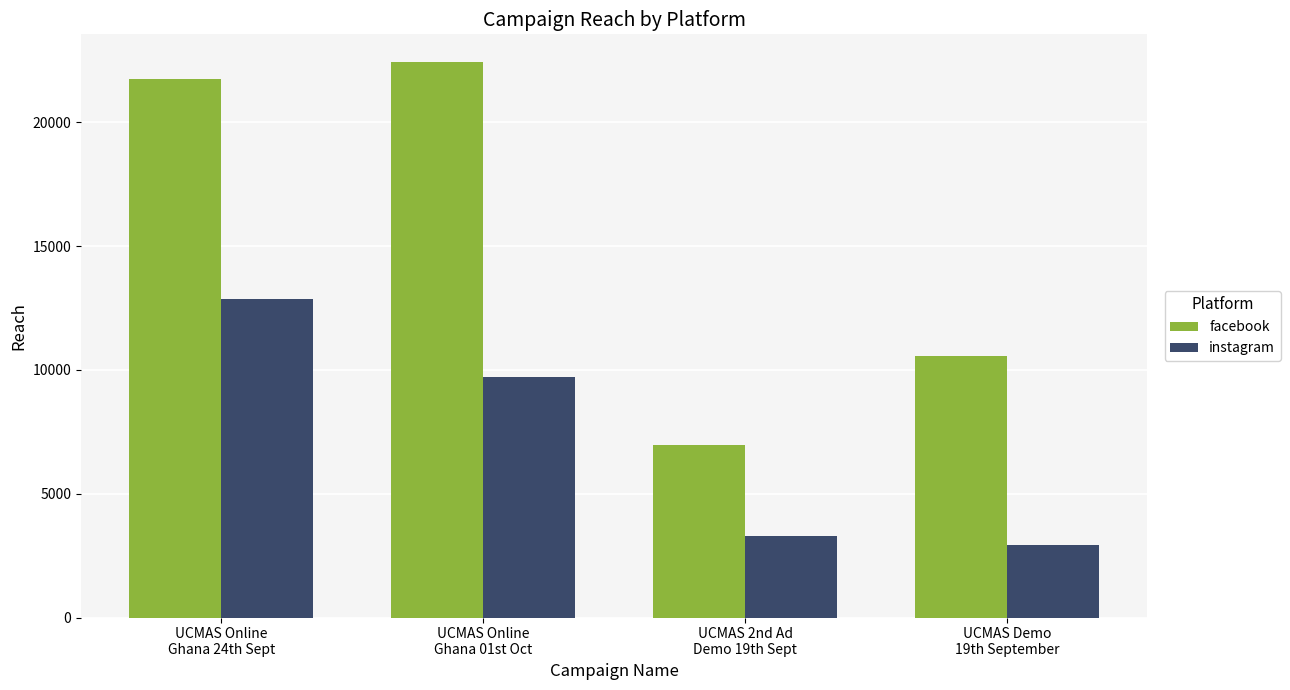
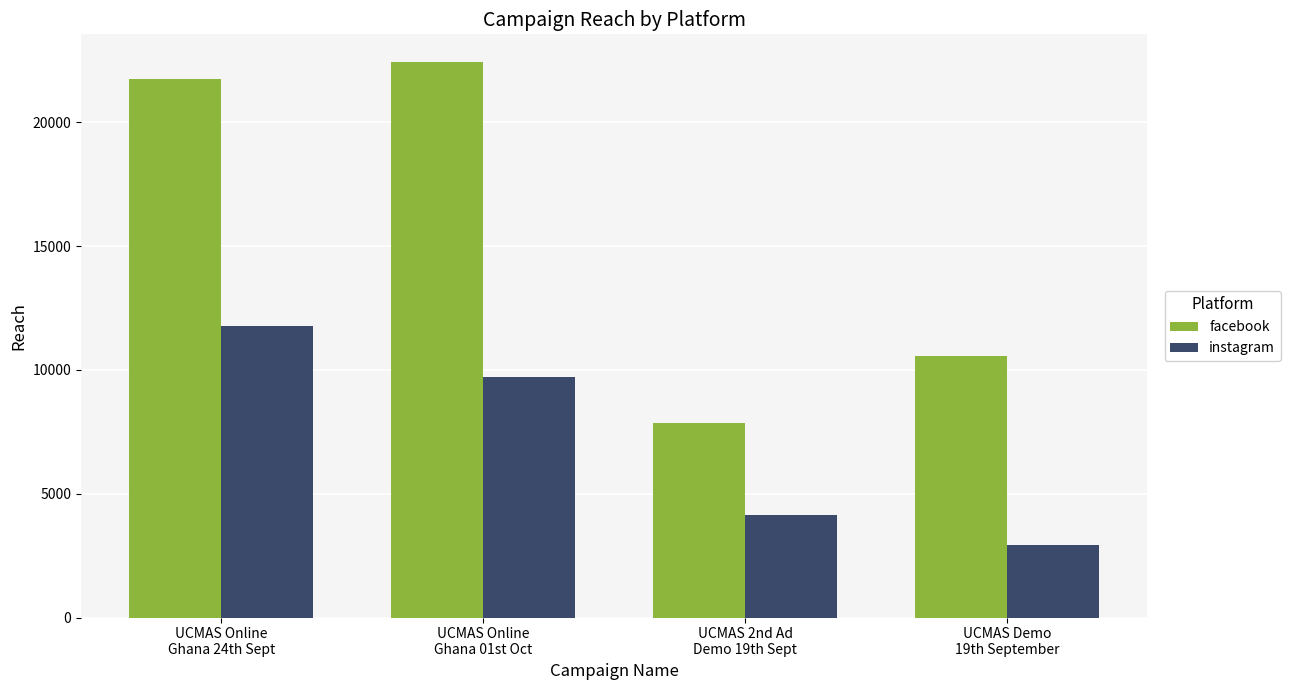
instagram, UCMAS Online Ghana 24th Sept: 12800 -> 11800
facebook, UCMAS 2nd Ad Demo 19th Sept: 7000 -> 7900
instagram, UCMAS 2nd Ad Demo 19th Sept: 3300 -> 4100
